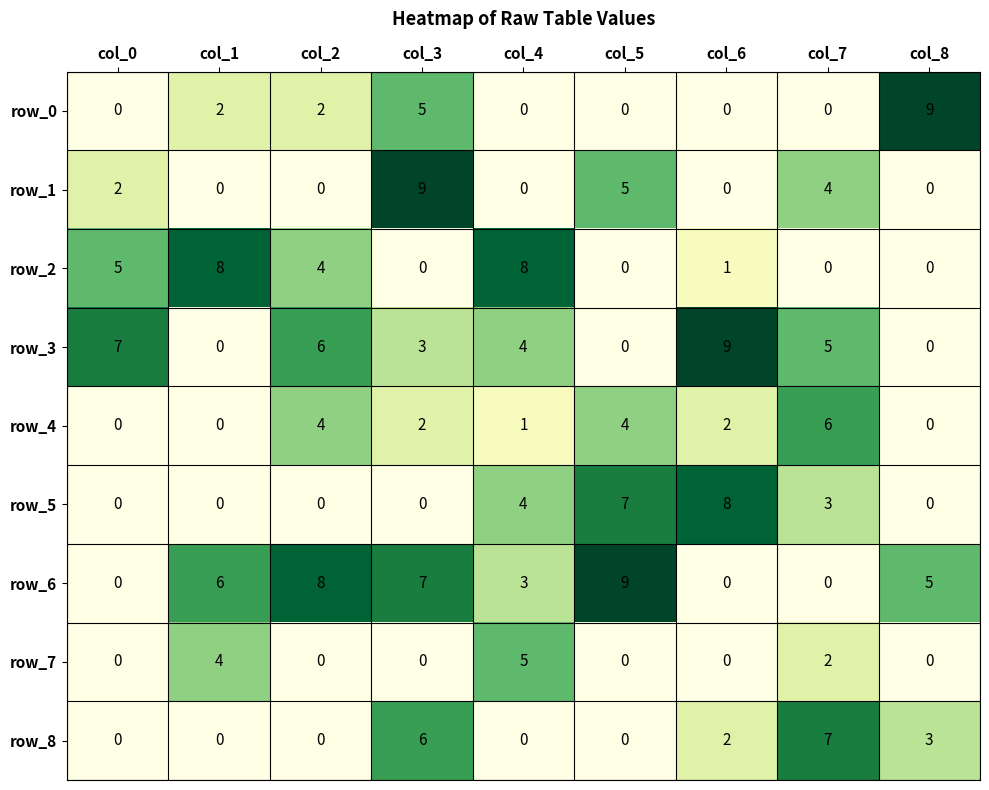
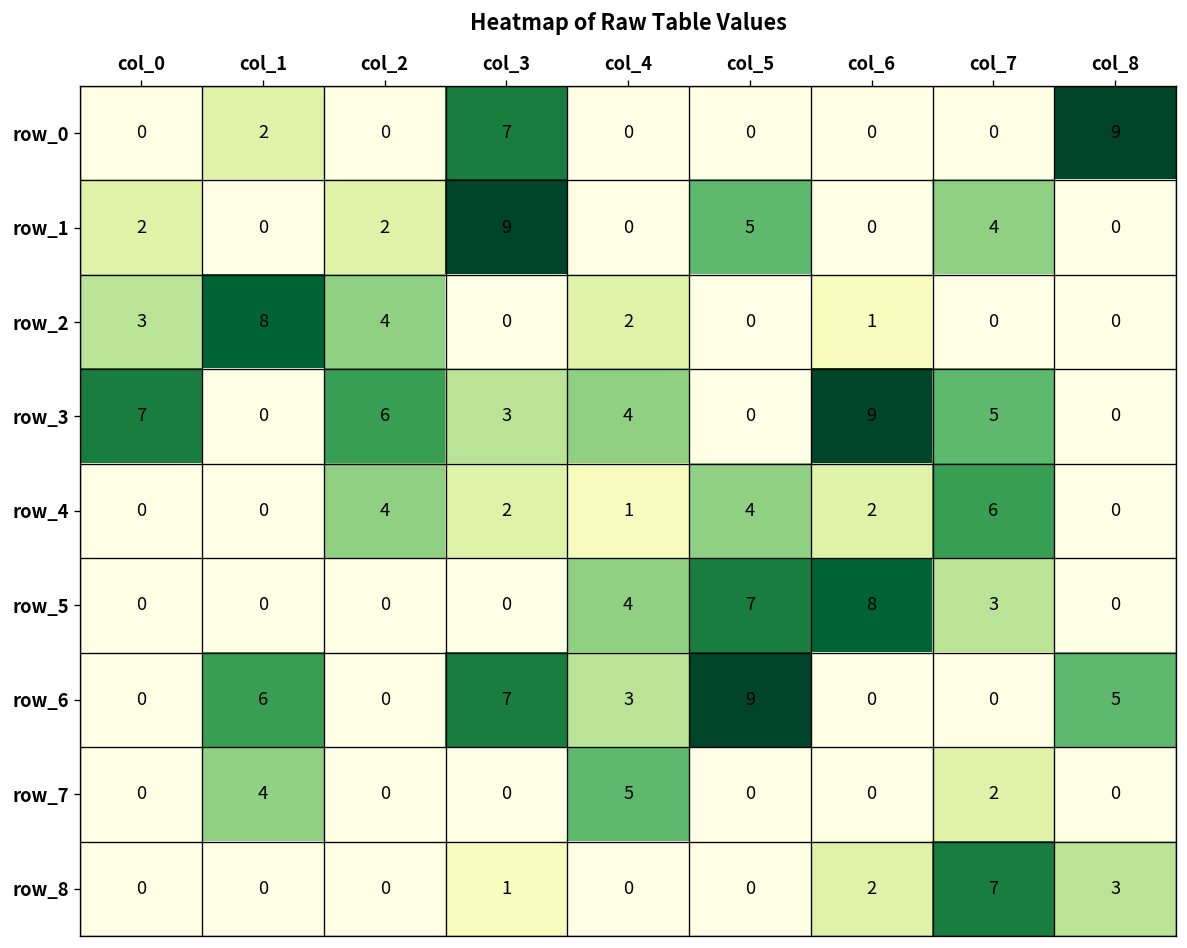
row_0, col_2: 2 -> 0
row_0, col_3: 5 -> 7
row_1, col_2: 0 -> 2
row_2, col_0: 5 -> 3
row_2, col_4: 8 -> 2
row_6, col_2: 8 -> 0
row_8, col_3: 6 -> 1
